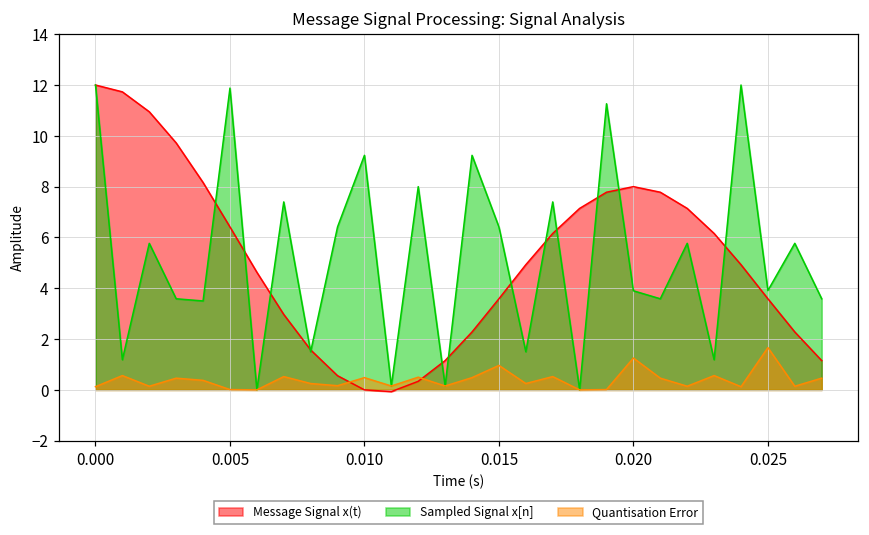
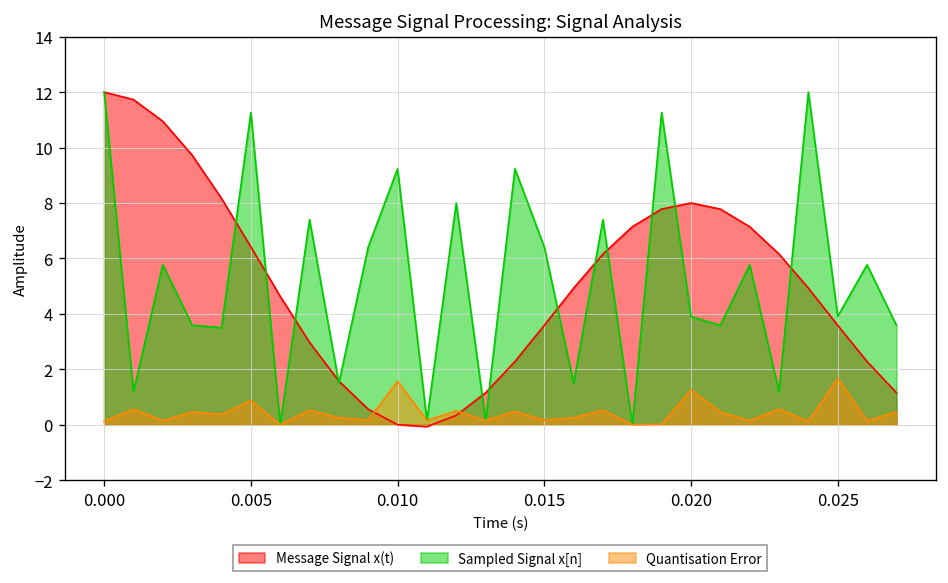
Sampled Signal x[n], 0.005: 11.9 -> 11.3
Quantisation Error, 0.005: 0.0 -> 0.9
Quantisation Error, 0.010: 0.5 -> 1.6
Quantisation Error, 0.015: 1.0 -> 0.2
